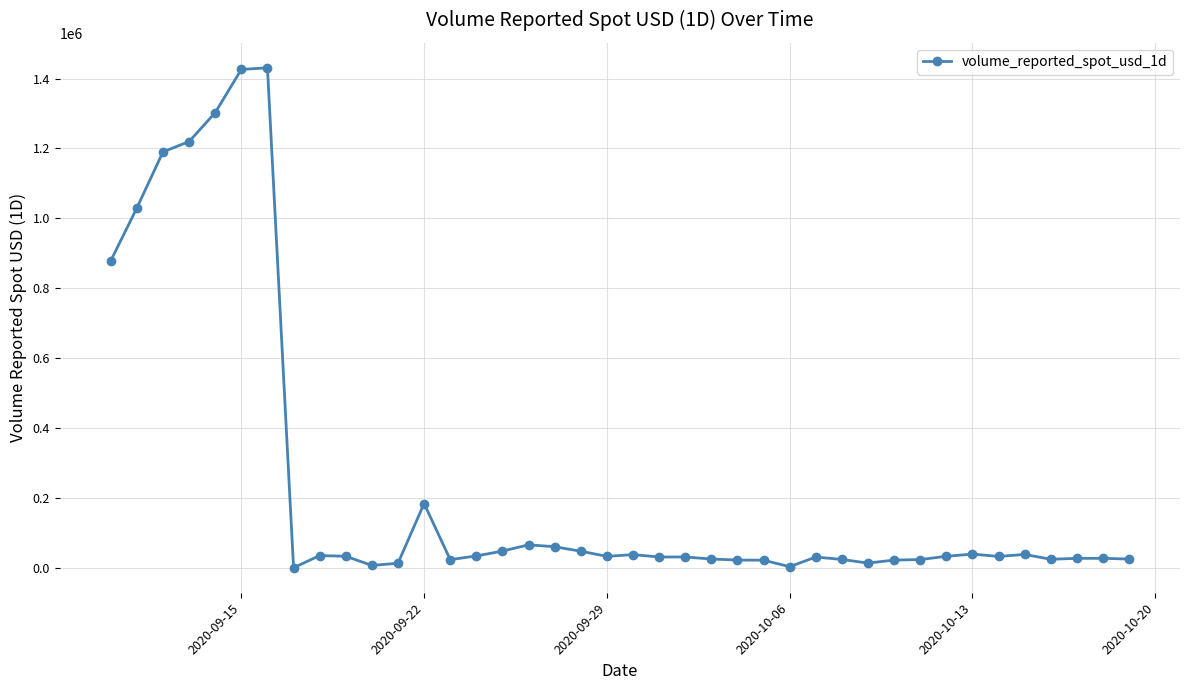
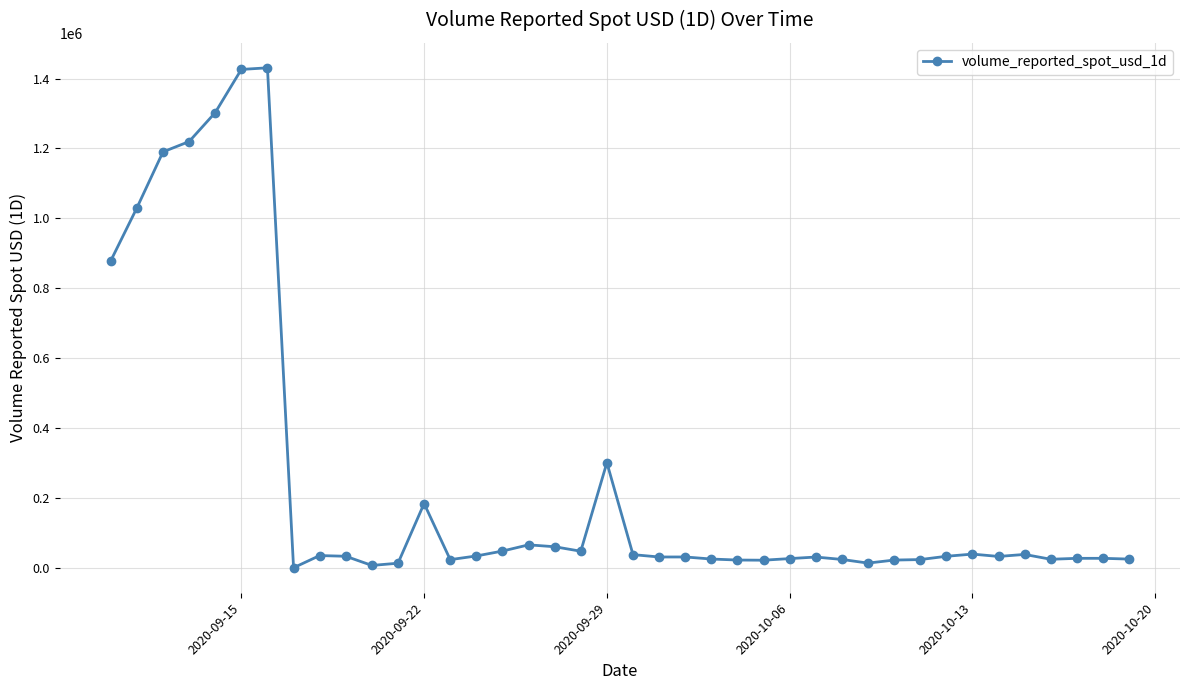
2020-09-29: 30000 -> 300000
2020-10-06: 0 -> 30000
